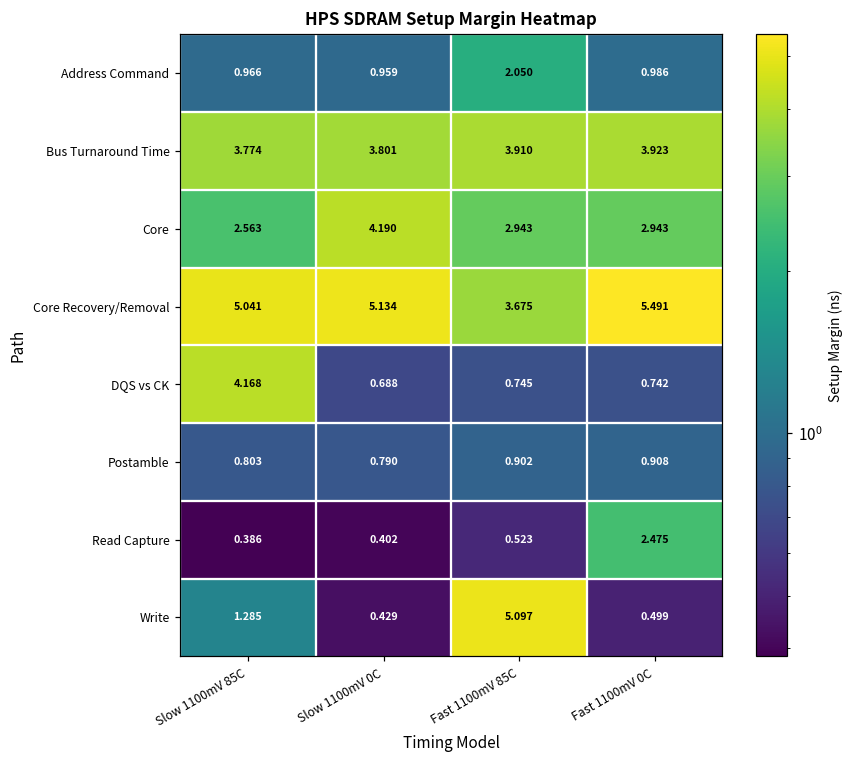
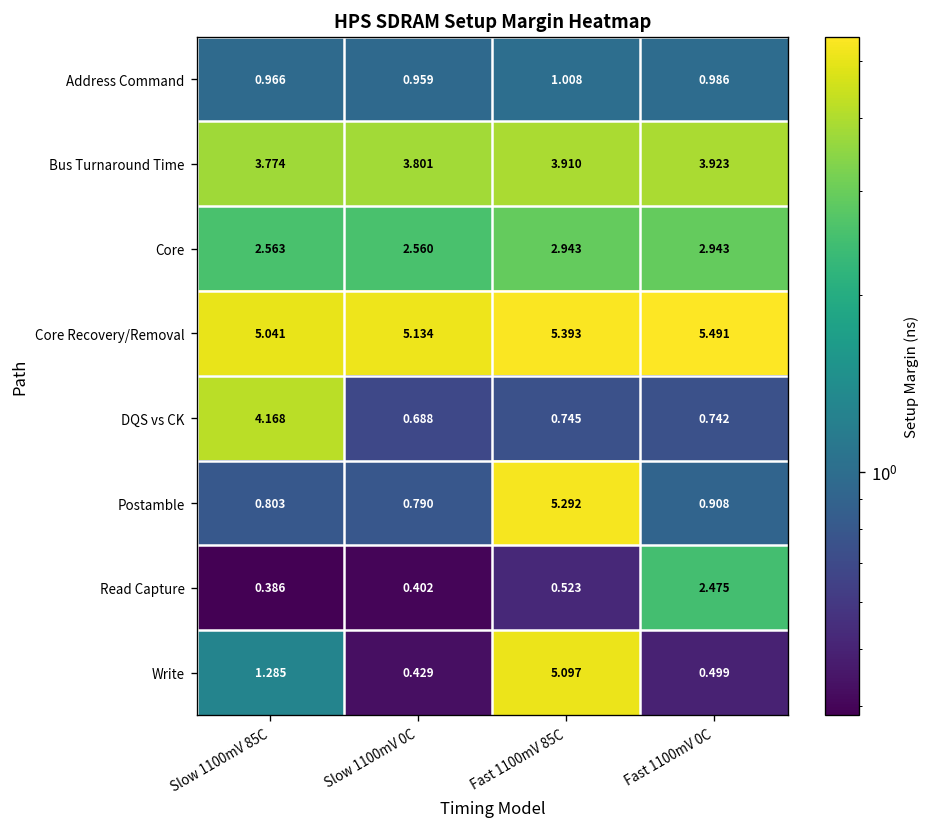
Address Command, Fast 1100mV 85C: 2.050 -> 1.008
Core, Slow 1100mV 0C: 4.190 -> 2.560
Core Recovery/Removal, Fast 1100mV 85C: 3.675 -> 5.393
Postamble, Fast 1100mV 85C: 0.902 -> 5.292
